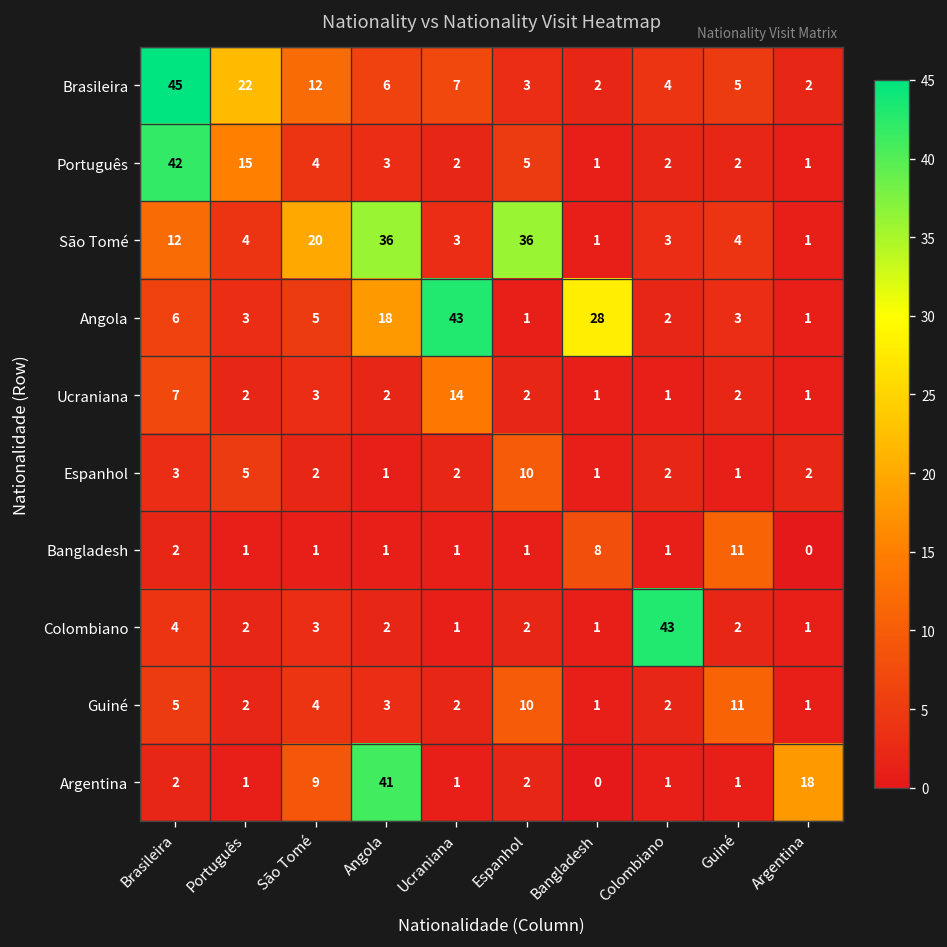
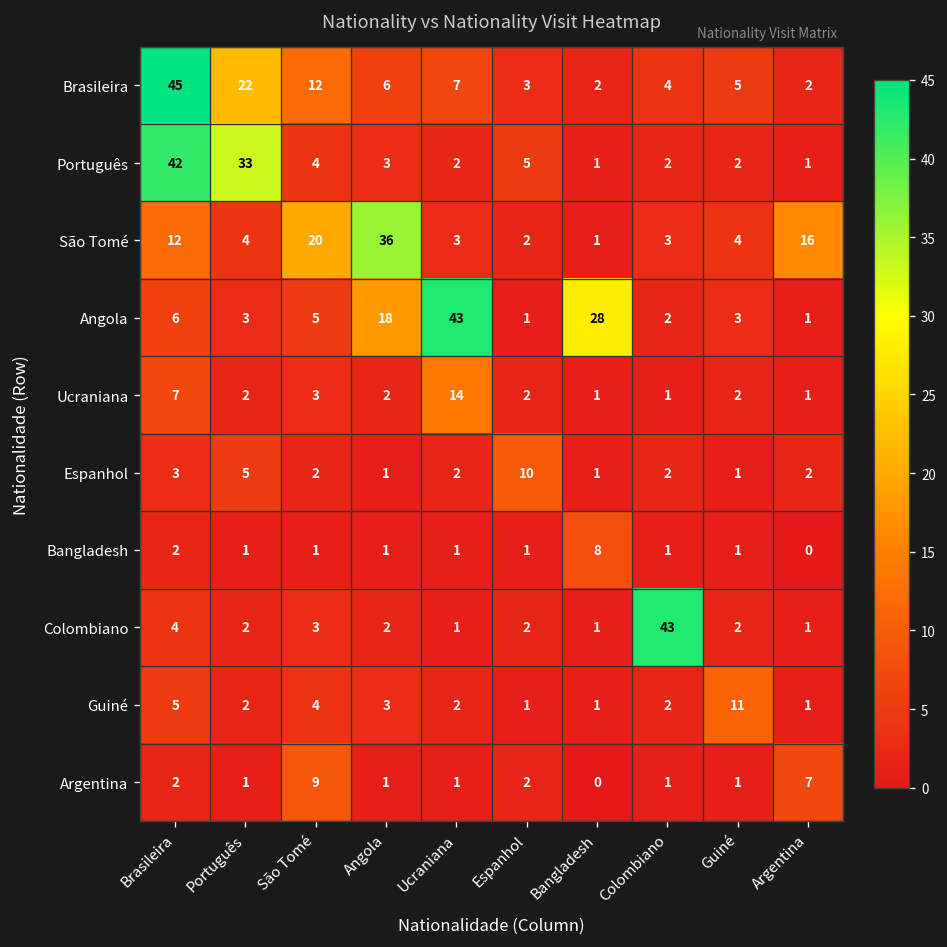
Português, Português: 15 -> 33
São Tomé, Espanhol: 36 -> 2
São Tomé, Argentina: 1 -> 16
Bangladesh, Guiné: 11 -> 1
Guiné, Espanhol: 10 -> 1
Argentina, Angola: 41 -> 1
Argentina, Argentina: 18 -> 7
